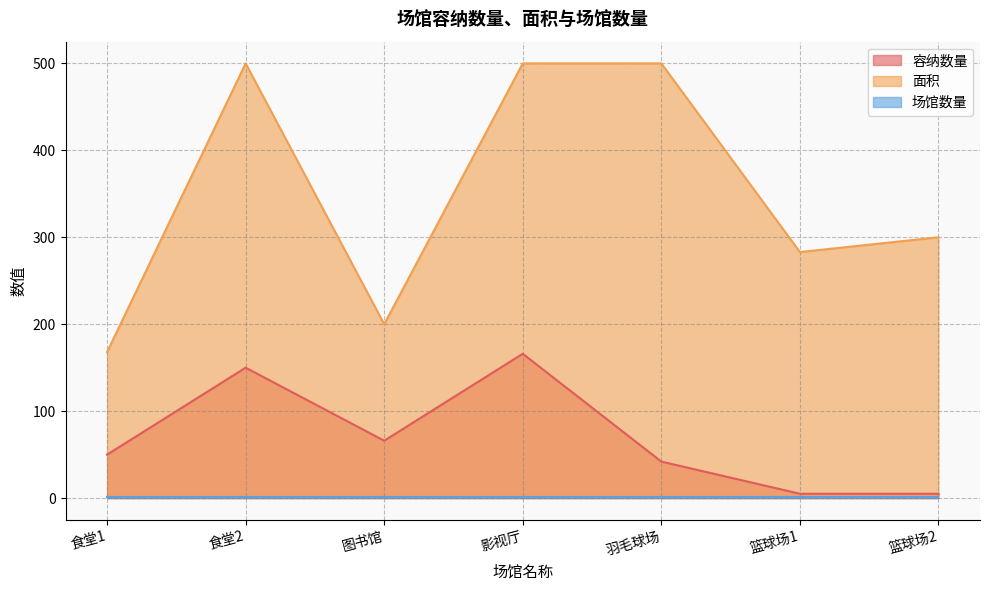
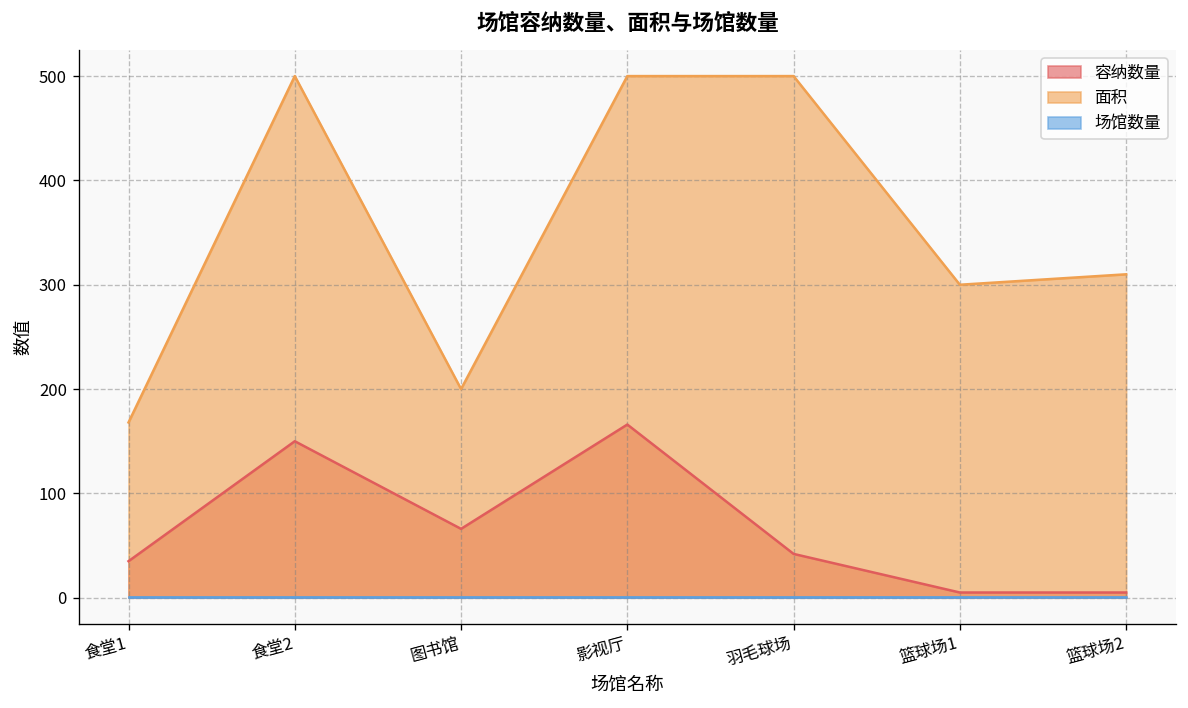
容纳数量, 食堂1: 50 -> 40
面积, 篮球场1: 280 -> 300
面积, 篮球场2: 300 -> 310
